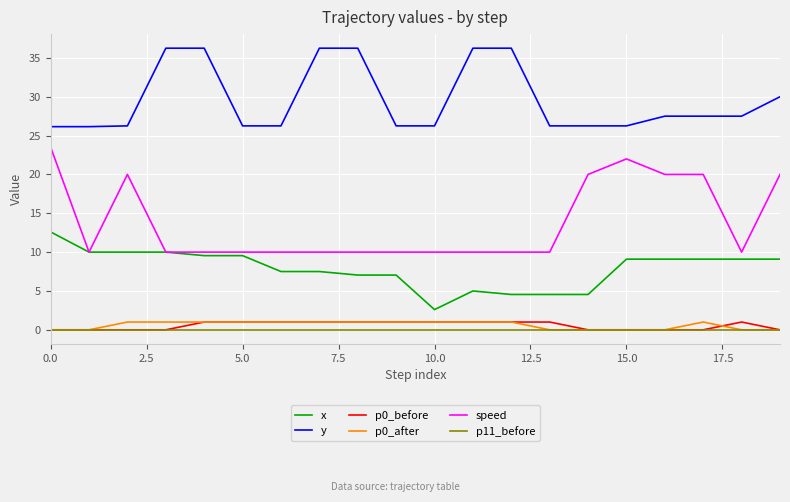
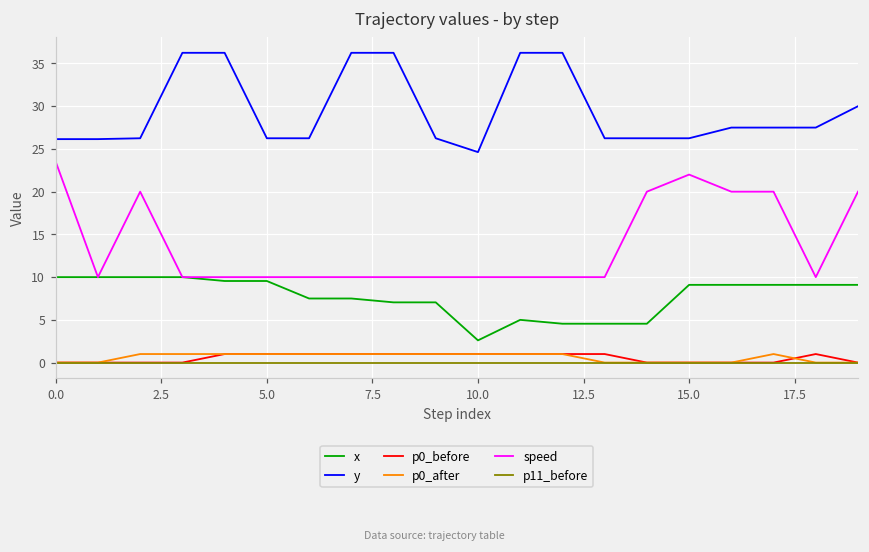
x, 0.0: 13 -> 10
y, 10.0: 26 -> 25
